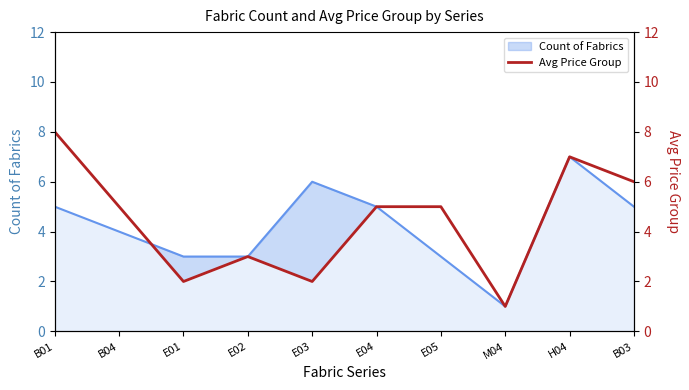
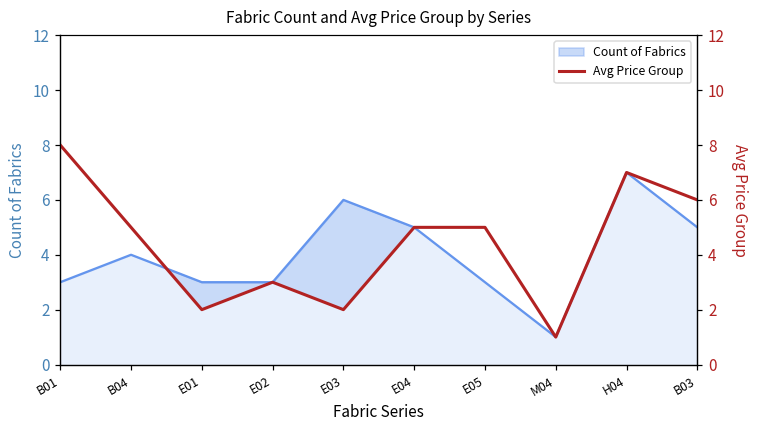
Count of Fabrics, B01: 5 -> 3
